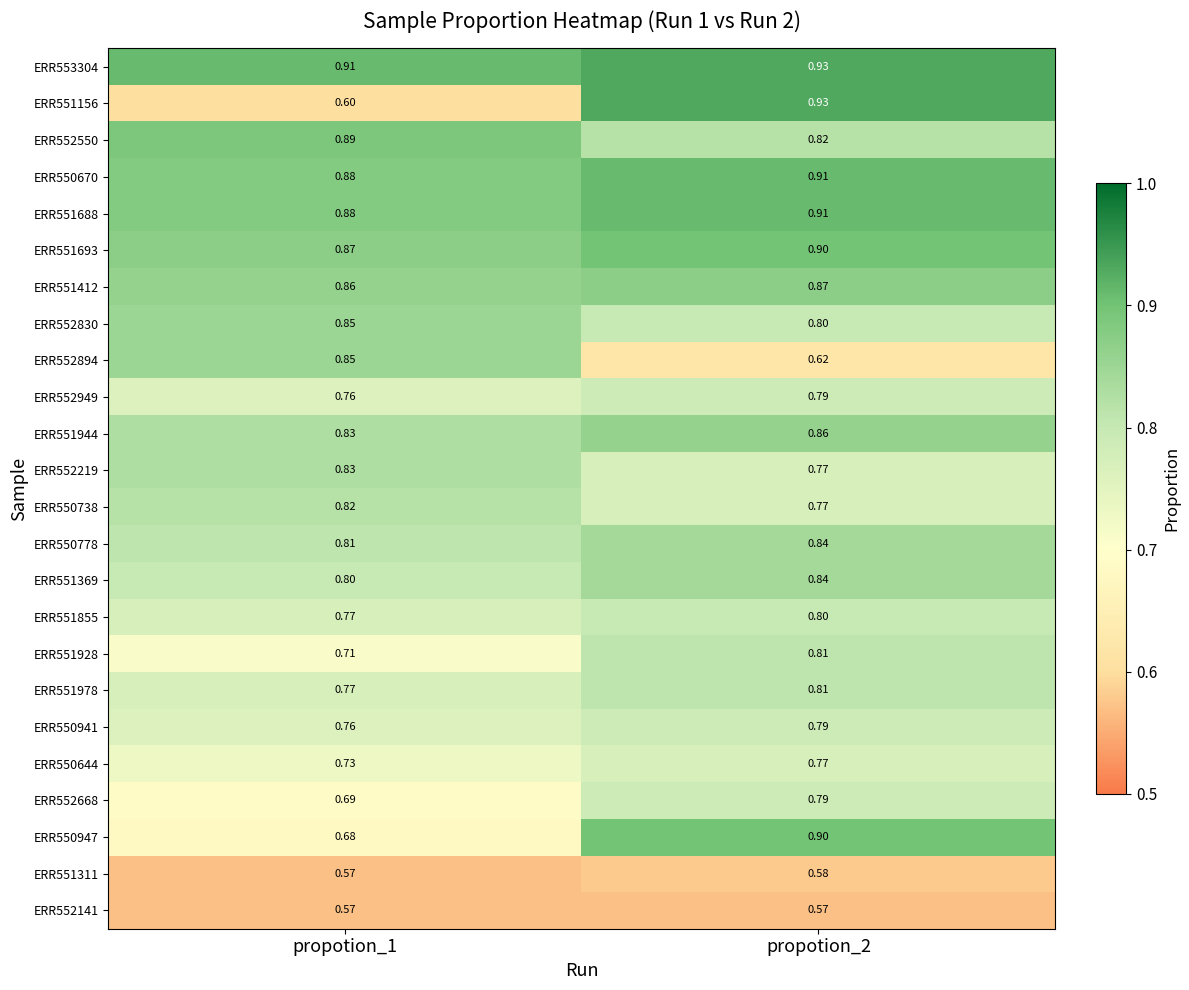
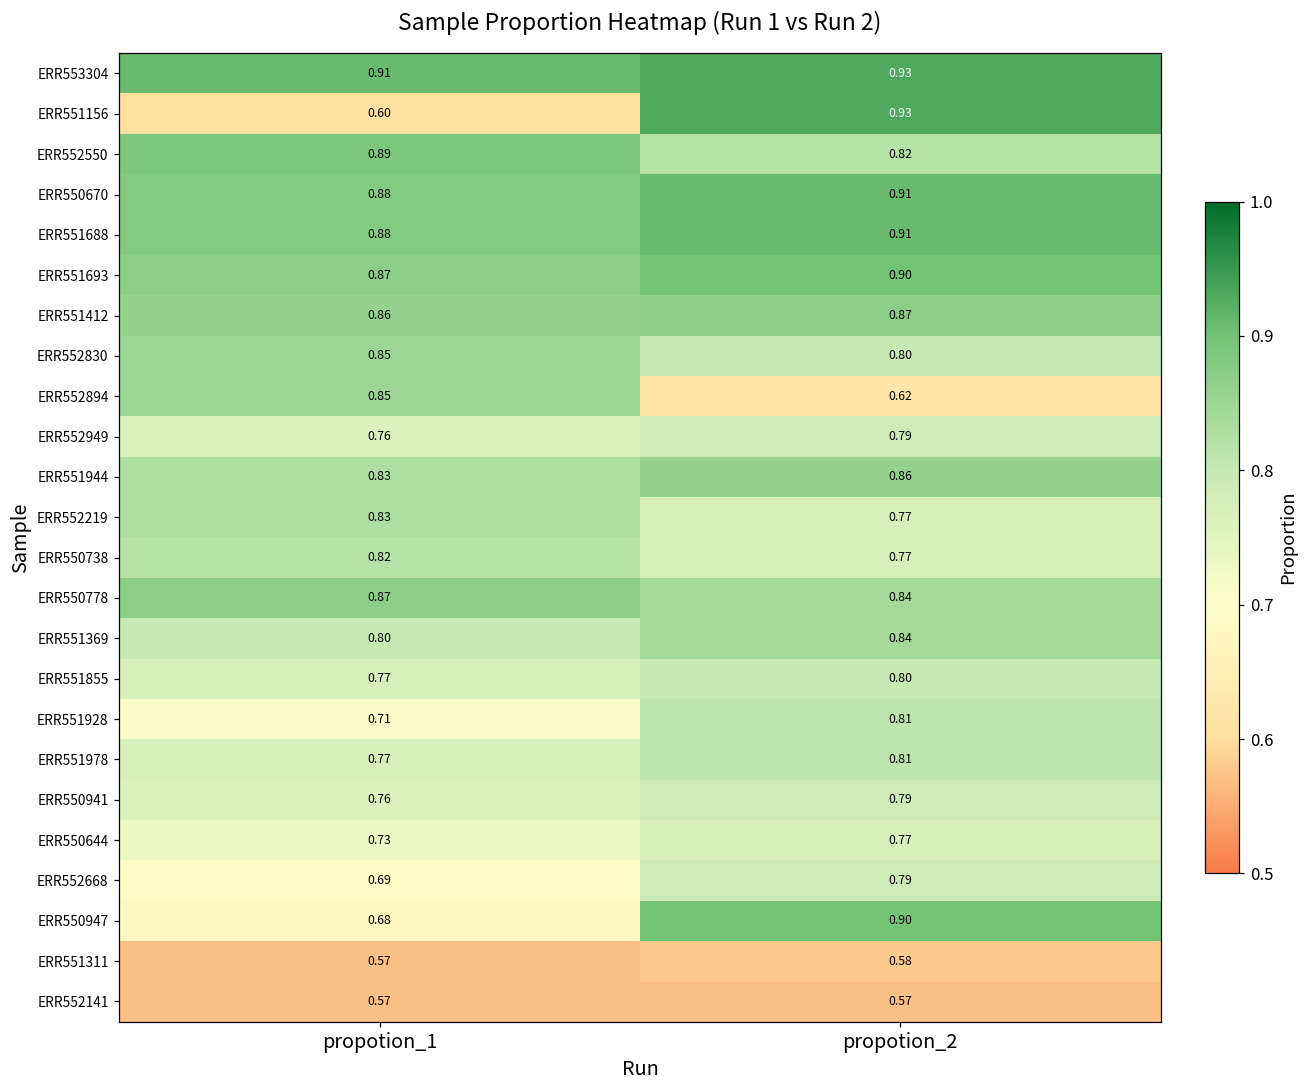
ERR550778, propotion_1: 0.81 -> 0.87
